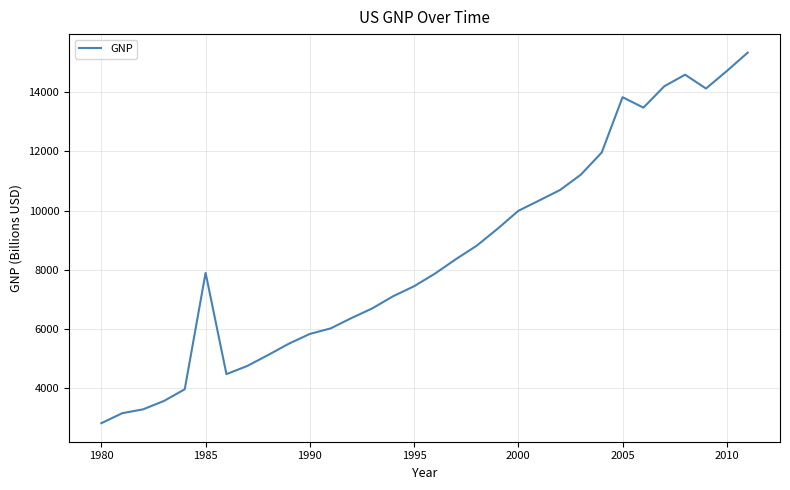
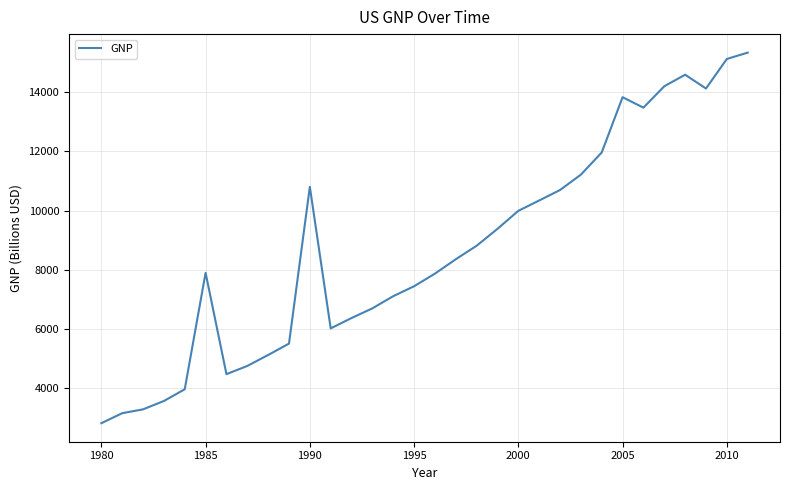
1990: 5800 -> 10800
2010: 14700 -> 15100
